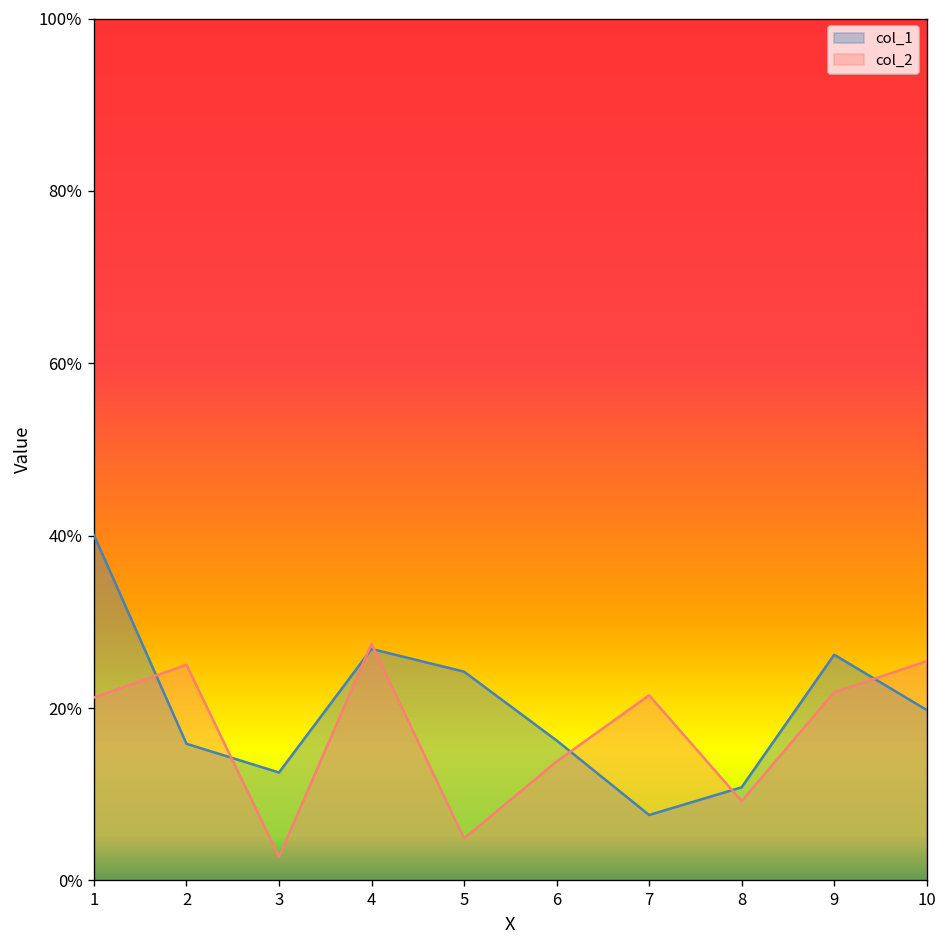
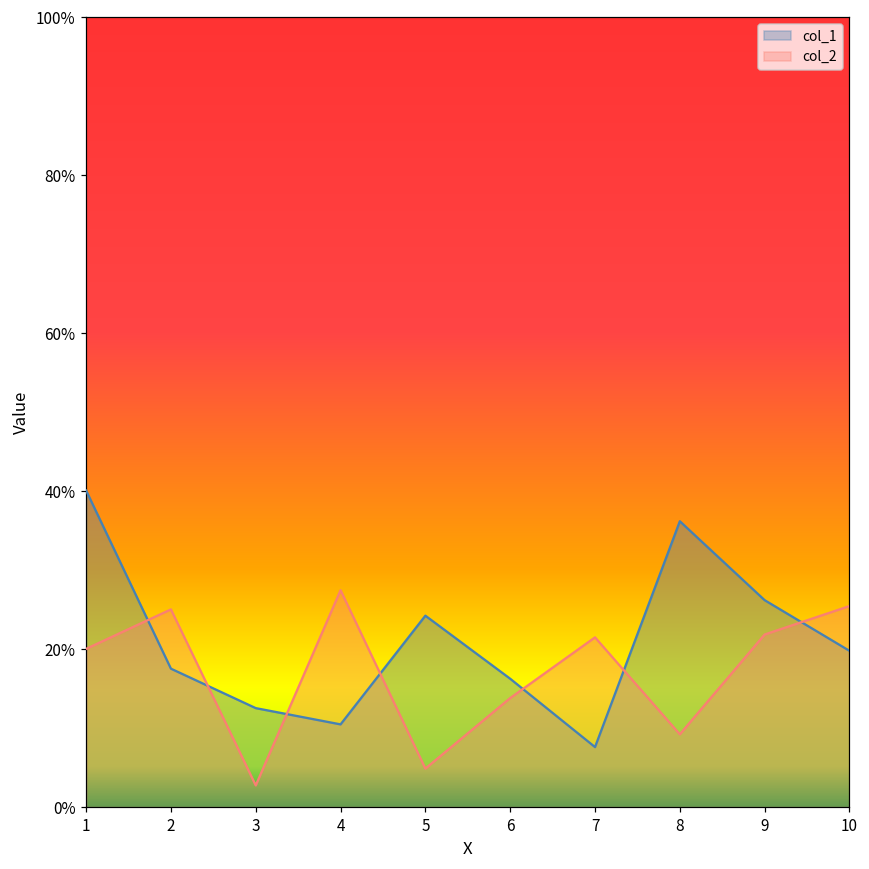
col_2, 1: 21% -> 20%
col_1, 2: 16% -> 18%
col_1, 4: 27% -> 10%
col_1, 8: 11% -> 36%
